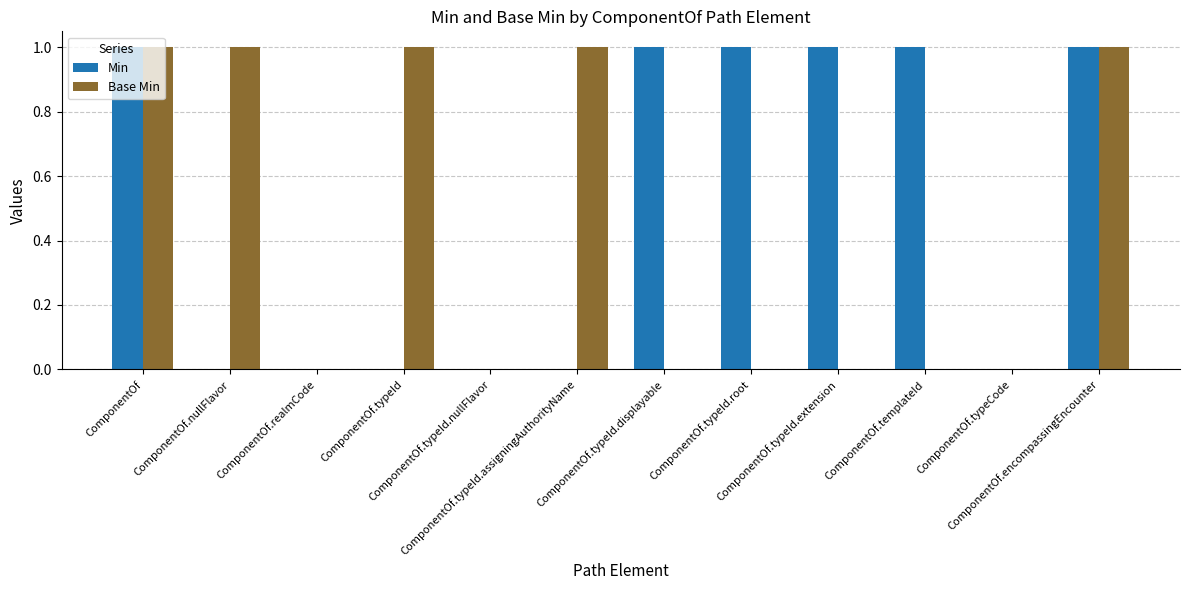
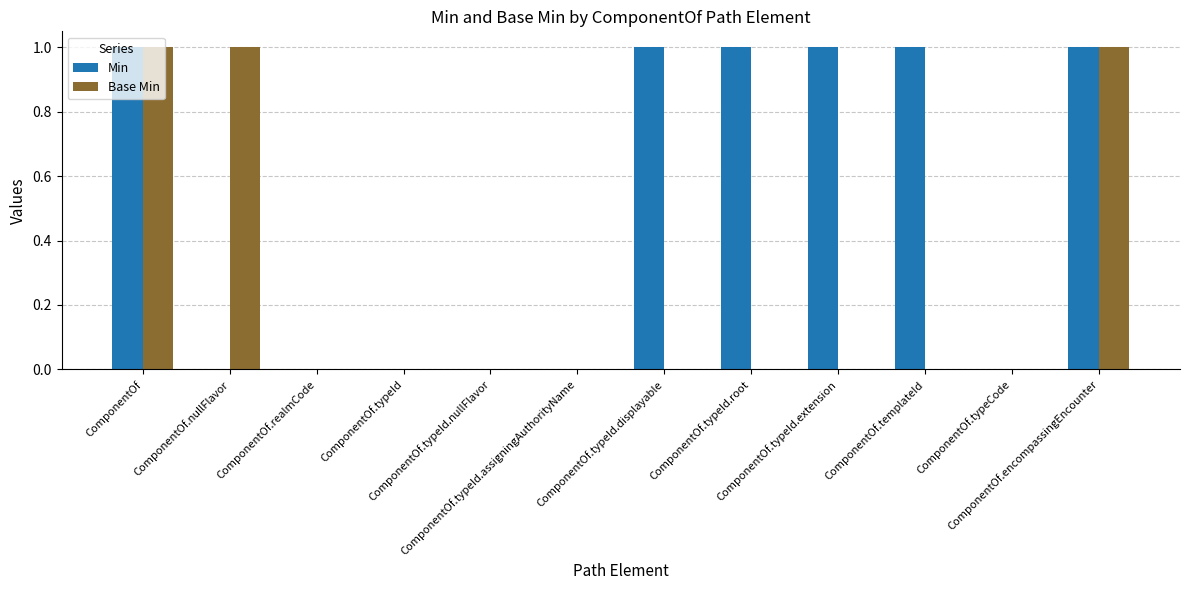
Base Min, ComponentOf.typeId: 1 -> 0
Base Min, ComponentOf.typeId.assigningAuthorityName: 1 -> 0
